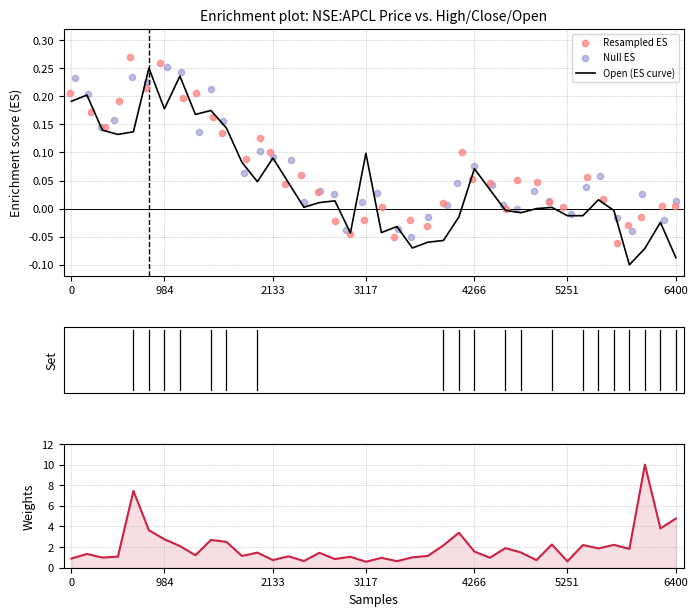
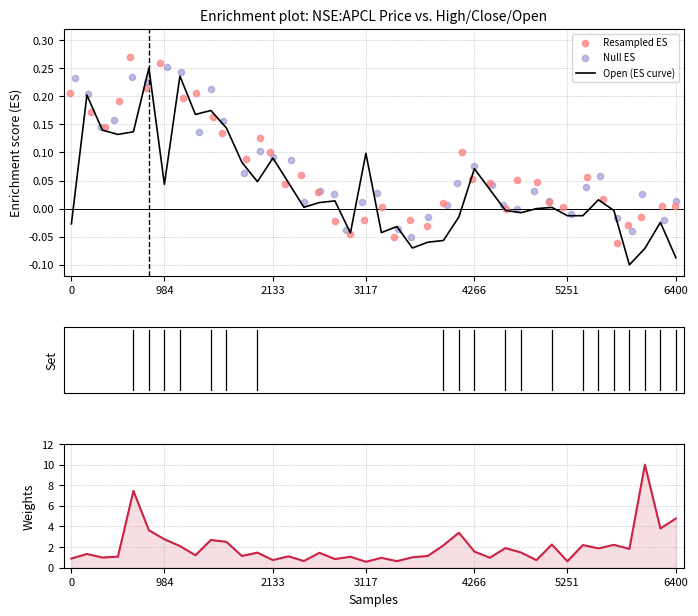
Enrichment plot: NSE:APCL Price vs. High/Close/Open, Open (ES curve), 0: 0.19 -> -0.03
Enrichment plot: NSE:APCL Price vs. High/Close/Open, Open (ES curve), 984: 0.18 -> 0.04
